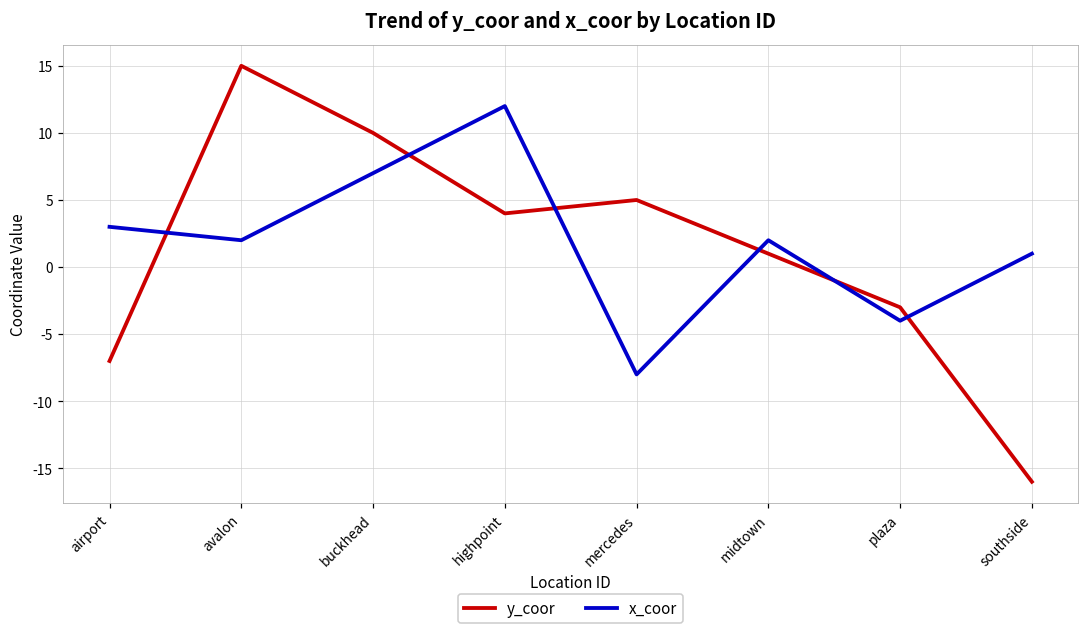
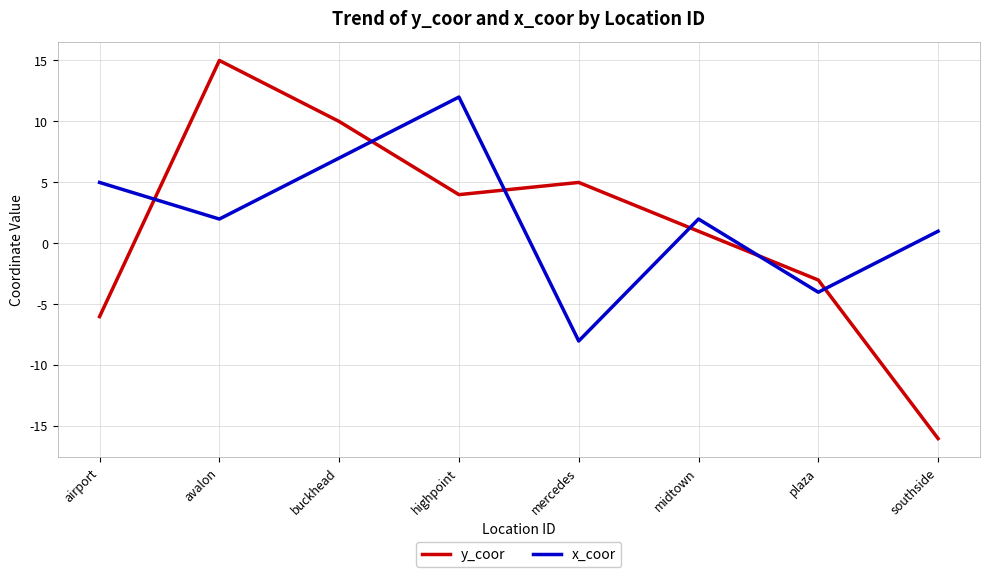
y_coor, airport: -7 -> -6
x_coor, airport: 3 -> 5
